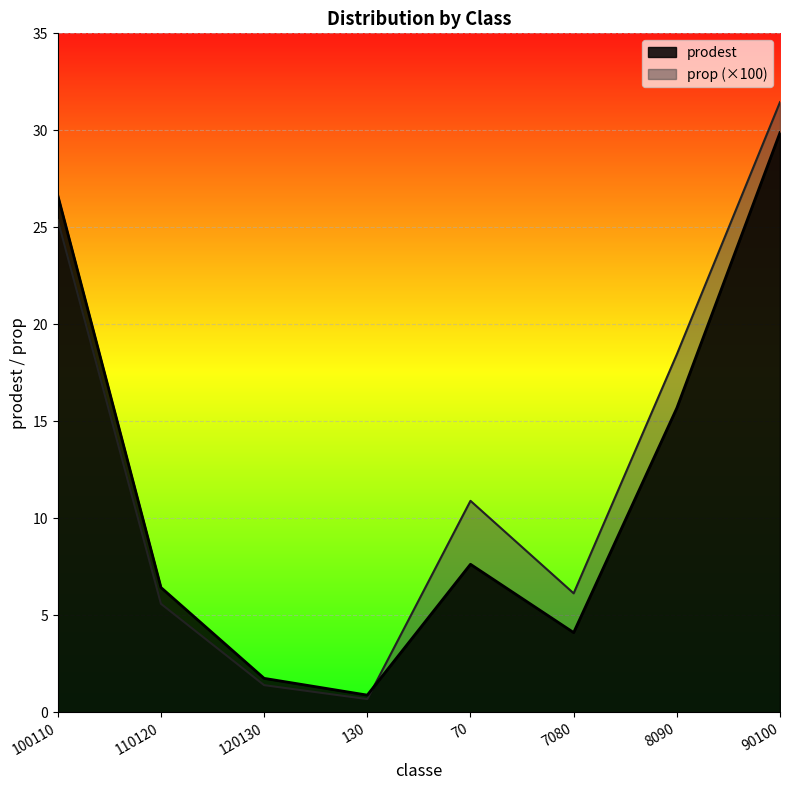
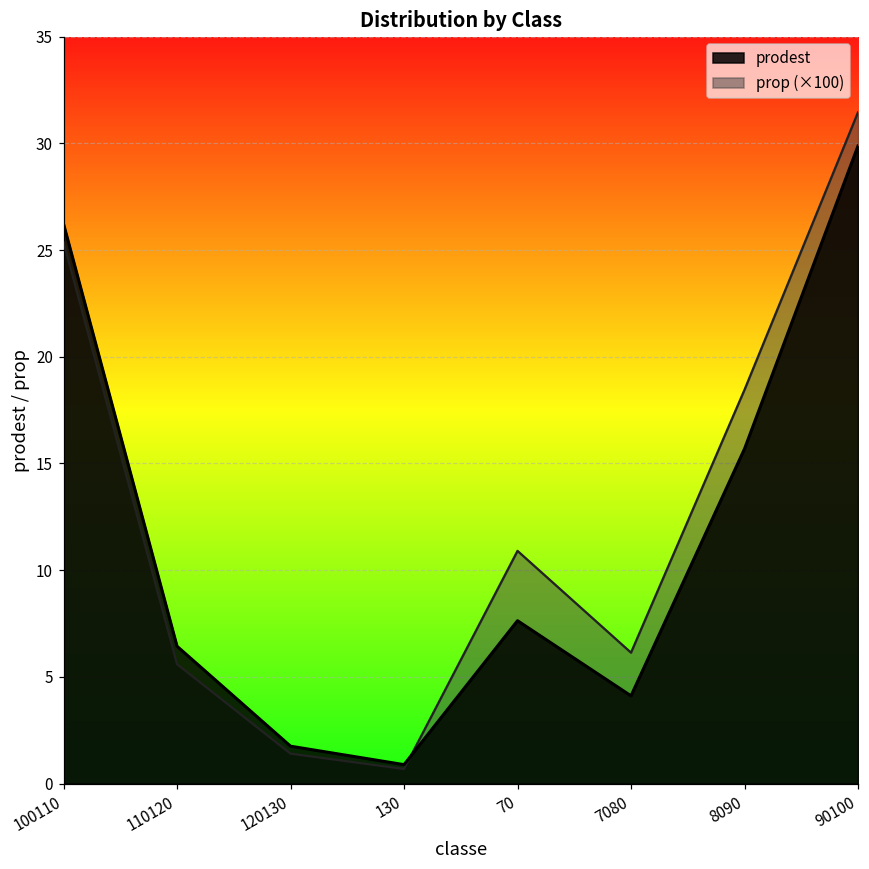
prodest, 100110: 26.6 -> 26.2
